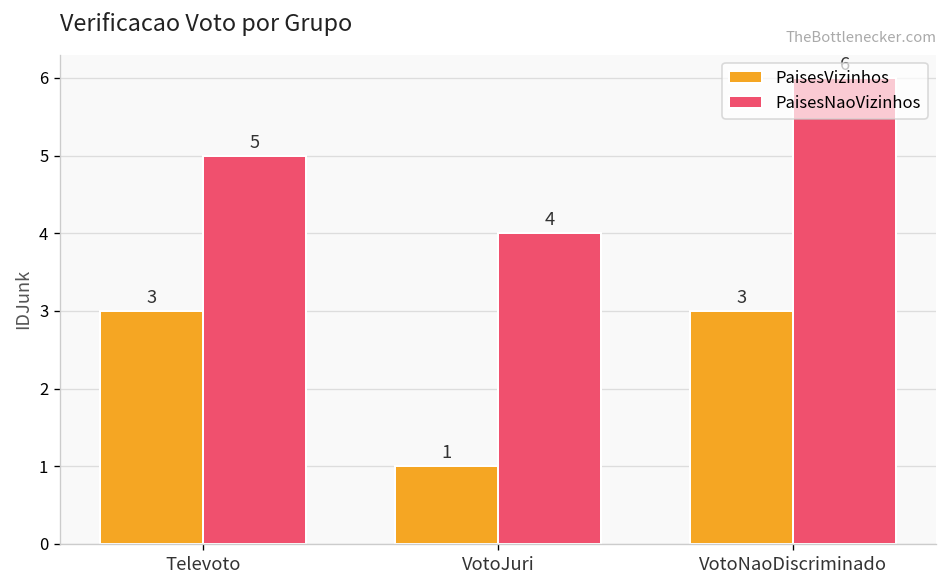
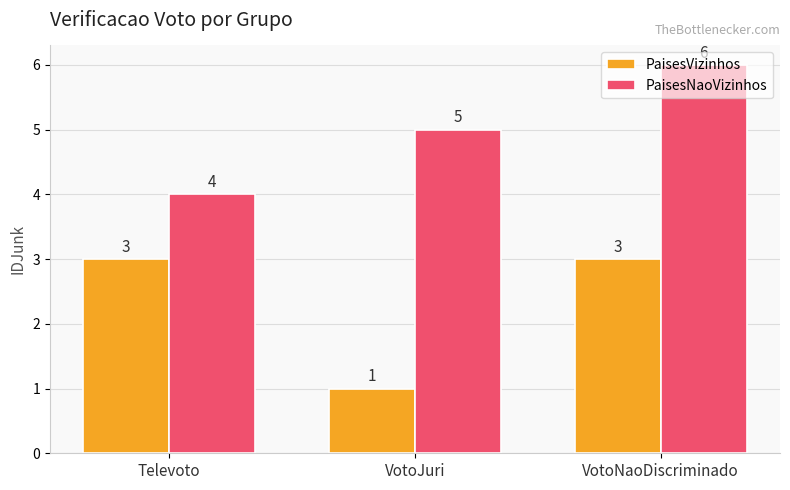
PaisesNaoVizinhos, Televoto: 5 -> 4
PaisesNaoVizinhos, VotoJuri: 4 -> 5
